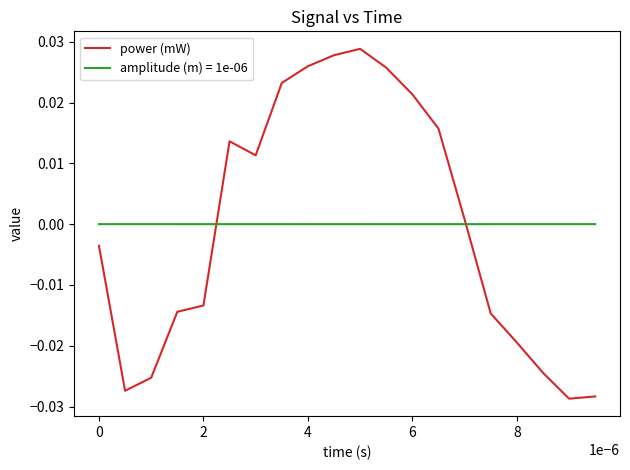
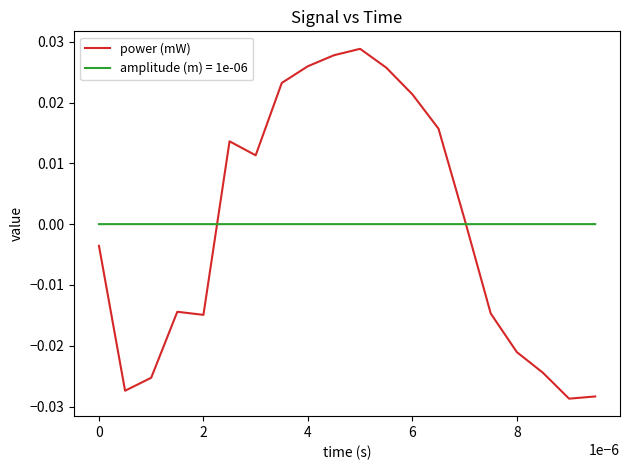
power (mW), 2: -0.013 -> -0.015
power (mW), 8: -0.019 -> -0.021
